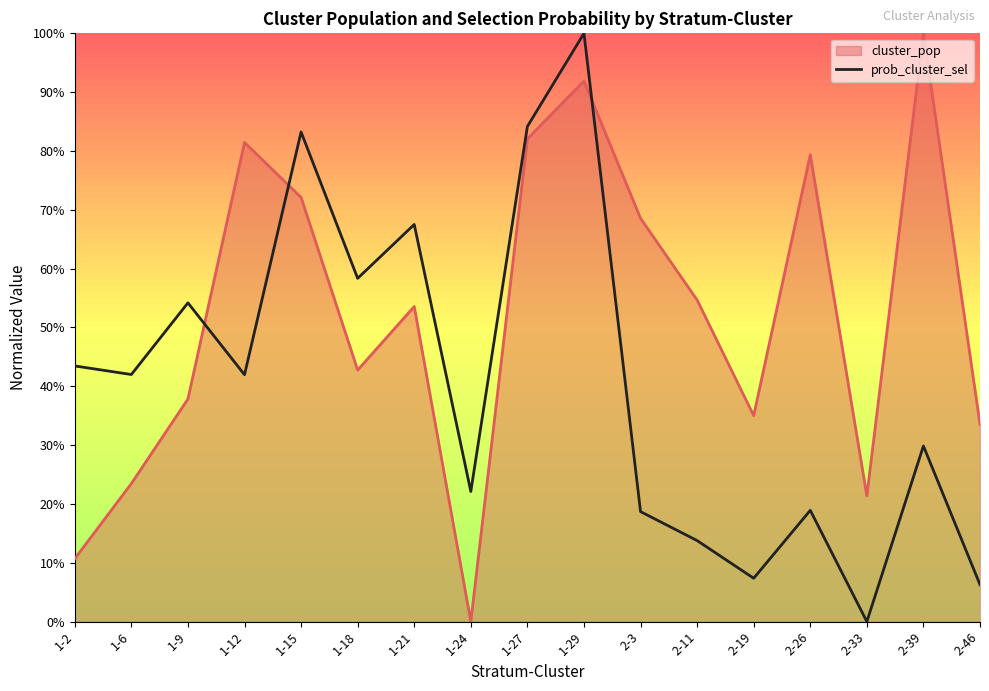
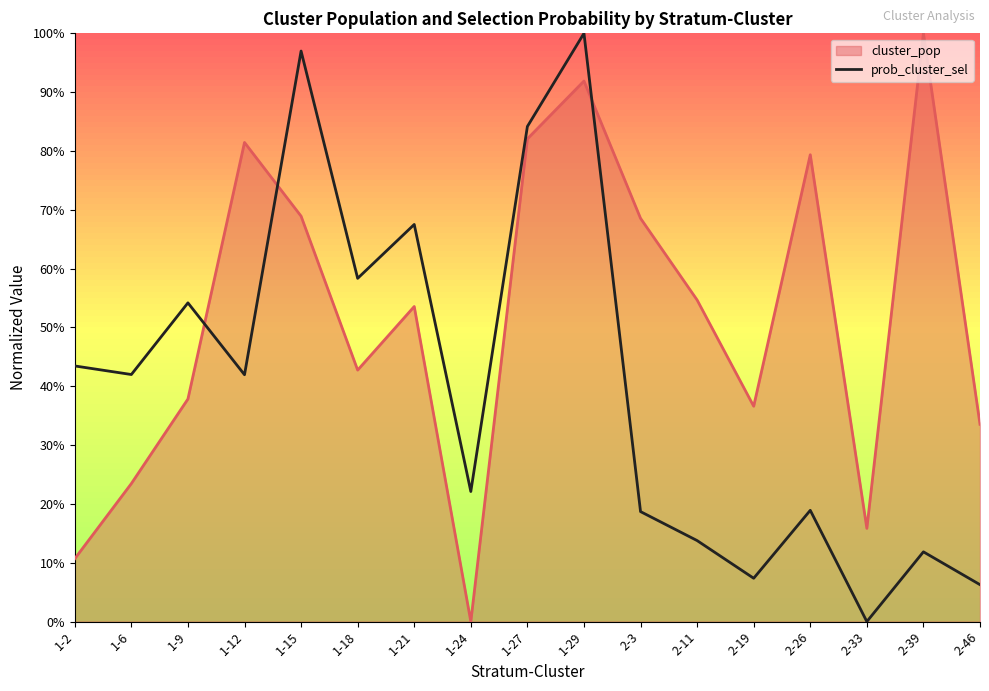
cluster_pop, 1-15: 72% -> 69%
prob_cluster_sel, 1-15: 83% -> 97%
cluster_pop, 2-19: 35% -> 37%
cluster_pop, 2-33: 21% -> 16%
prob_cluster_sel, 2-39: 30% -> 12%
